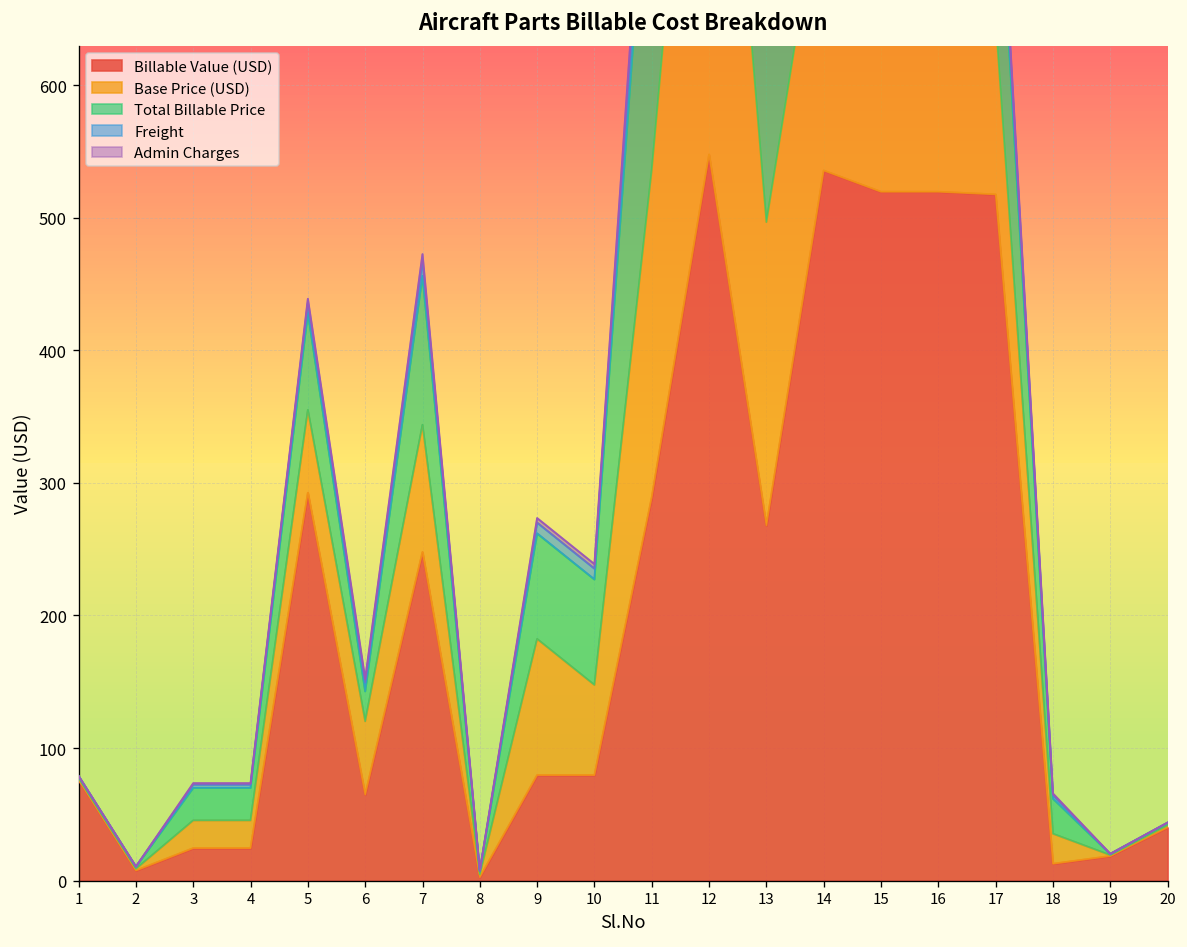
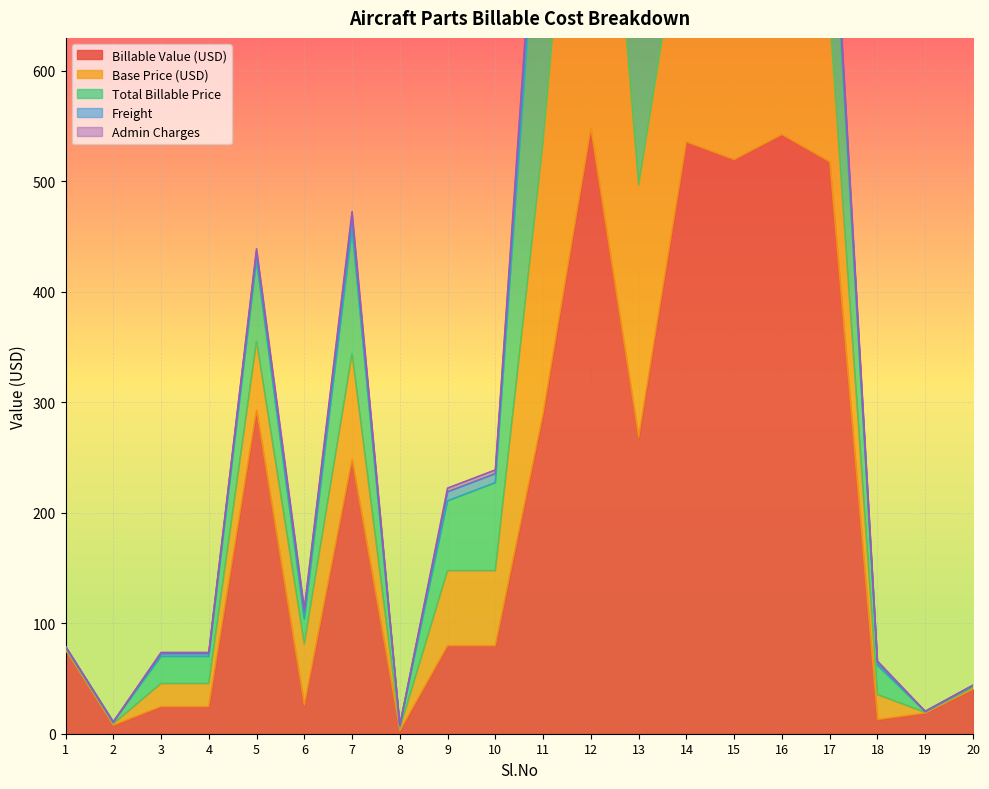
Billable Value (USD), 6: 65 -> 26
Base Price (USD), 9: 103 -> 68
Total Billable Price, 9: 80 -> 63
Billable Value (USD), 16: 519 -> 542
